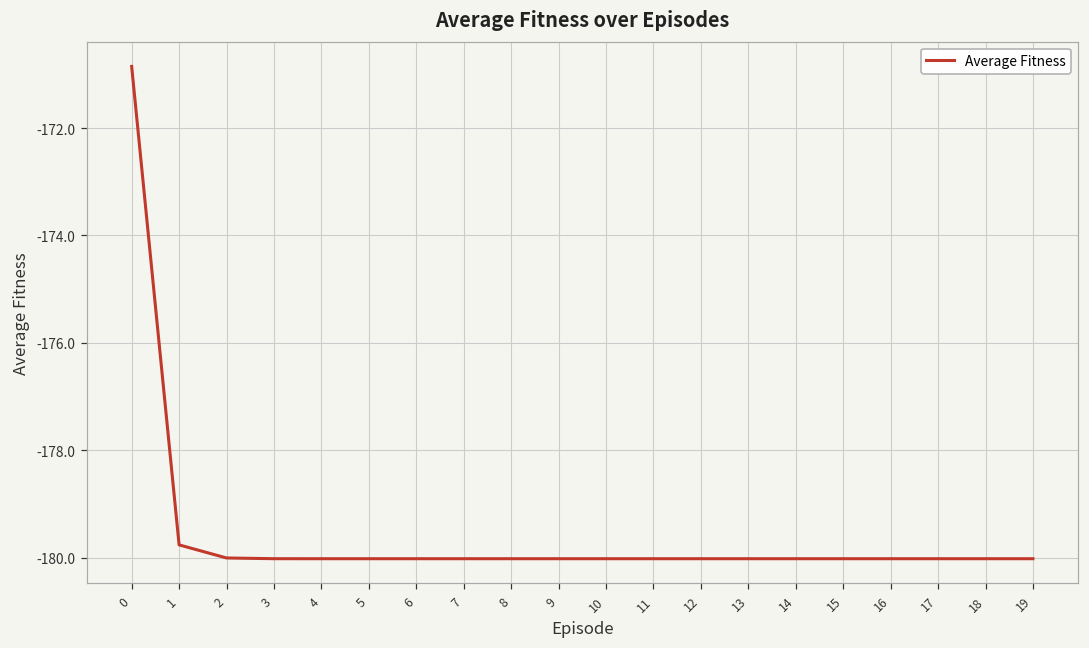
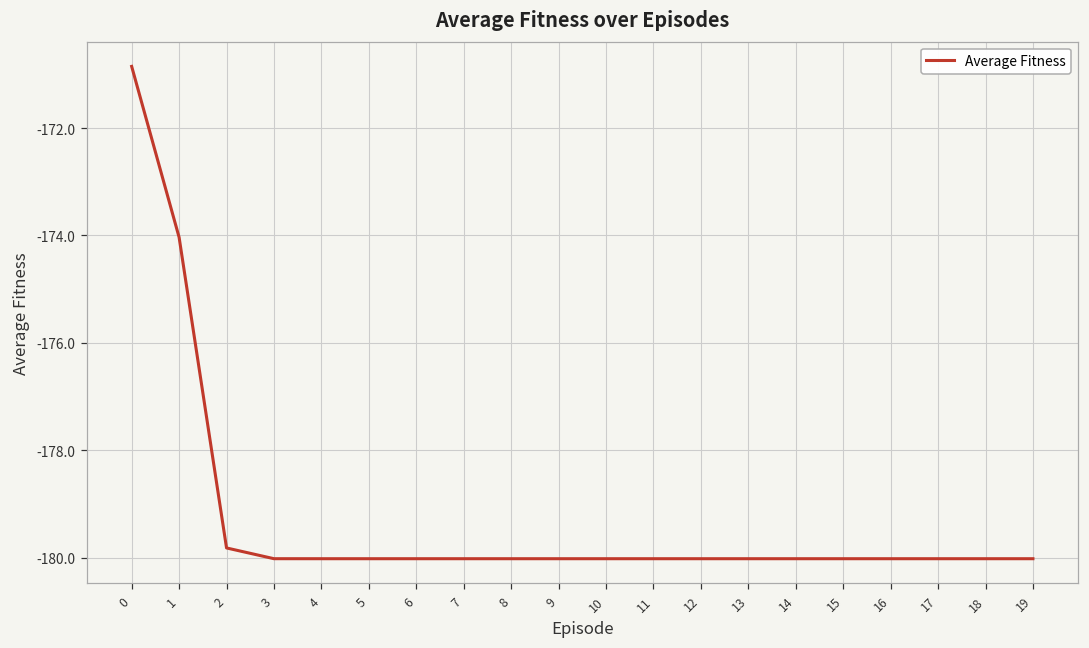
1: -179.8 -> -174.0
2: -180.0 -> -179.8
